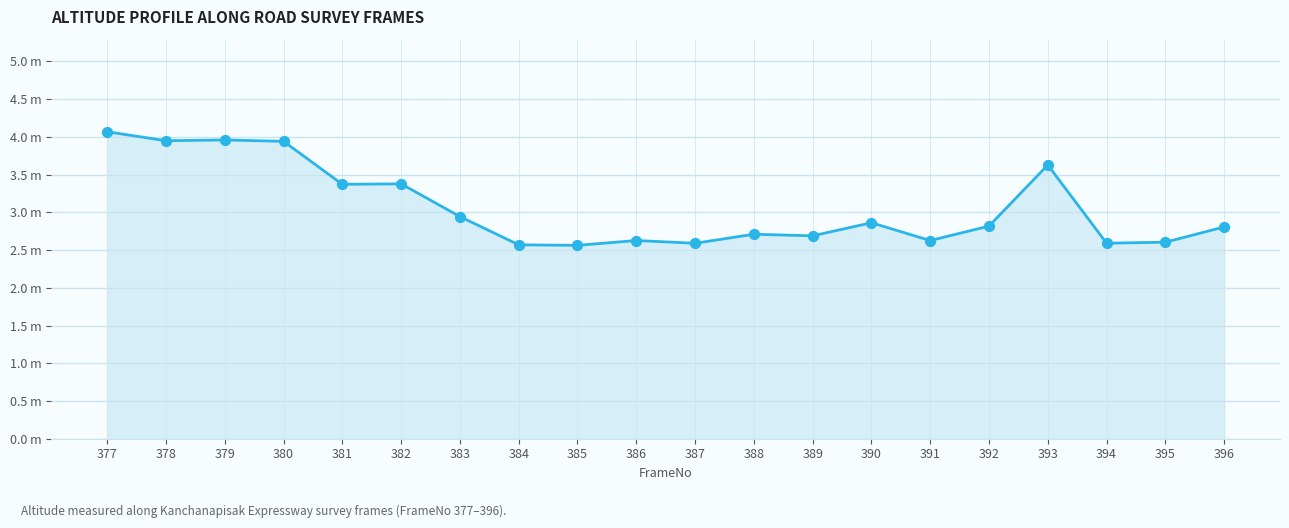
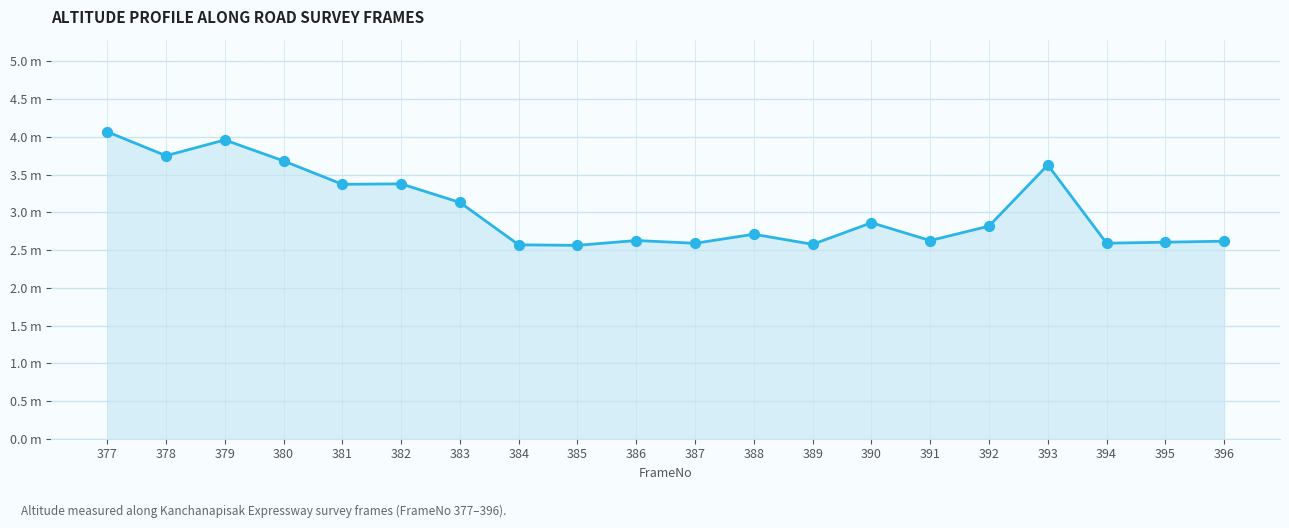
378: 3.9 m -> 3.8 m
380: 3.9 m -> 3.7 m
383: 2.9 m -> 3.1 m
389: 2.7 m -> 2.6 m
396: 2.8 m -> 2.6 m
